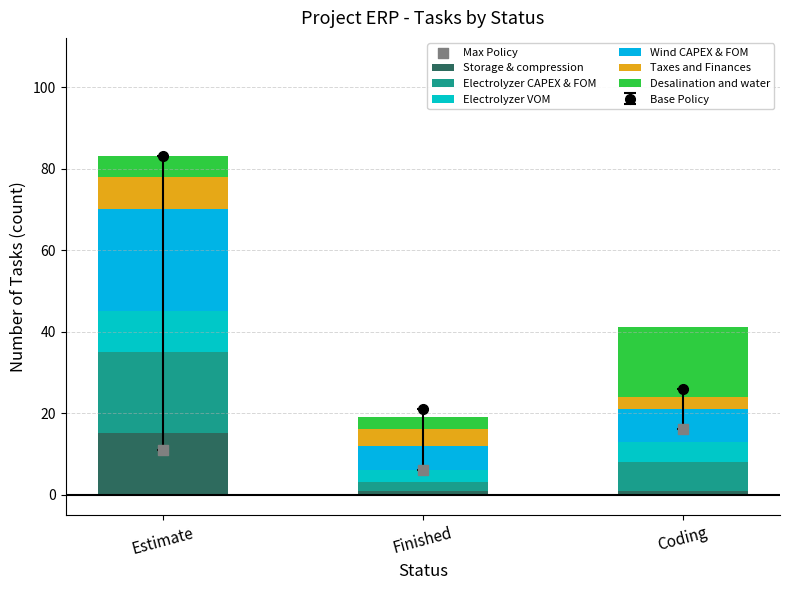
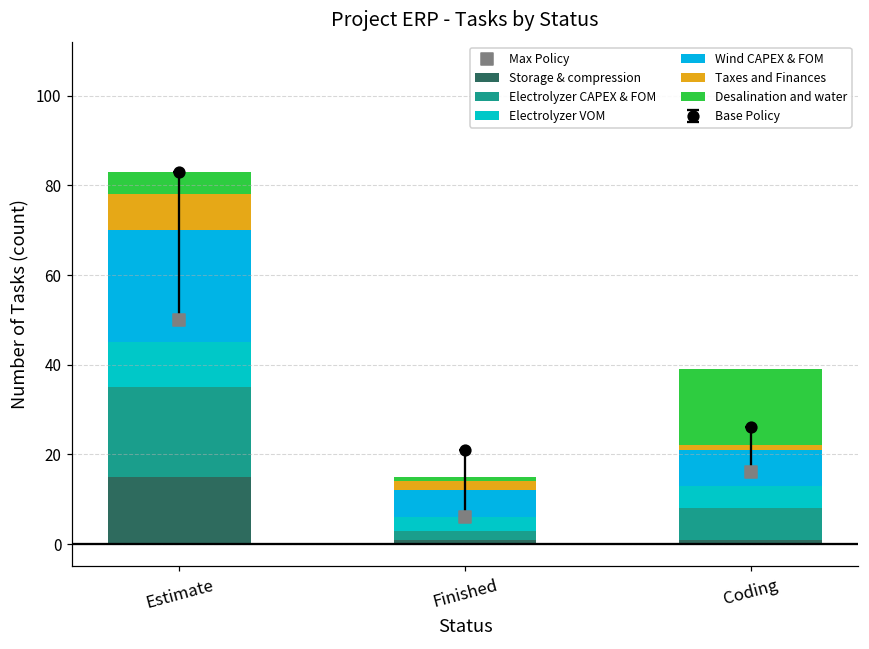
Max Policy, Estimate: 11 -> 50
Taxes and Finances, Finished: 4 -> 2
Desalination and water, Finished: 3 -> 1
Taxes and Finances, Coding: 3 -> 1
